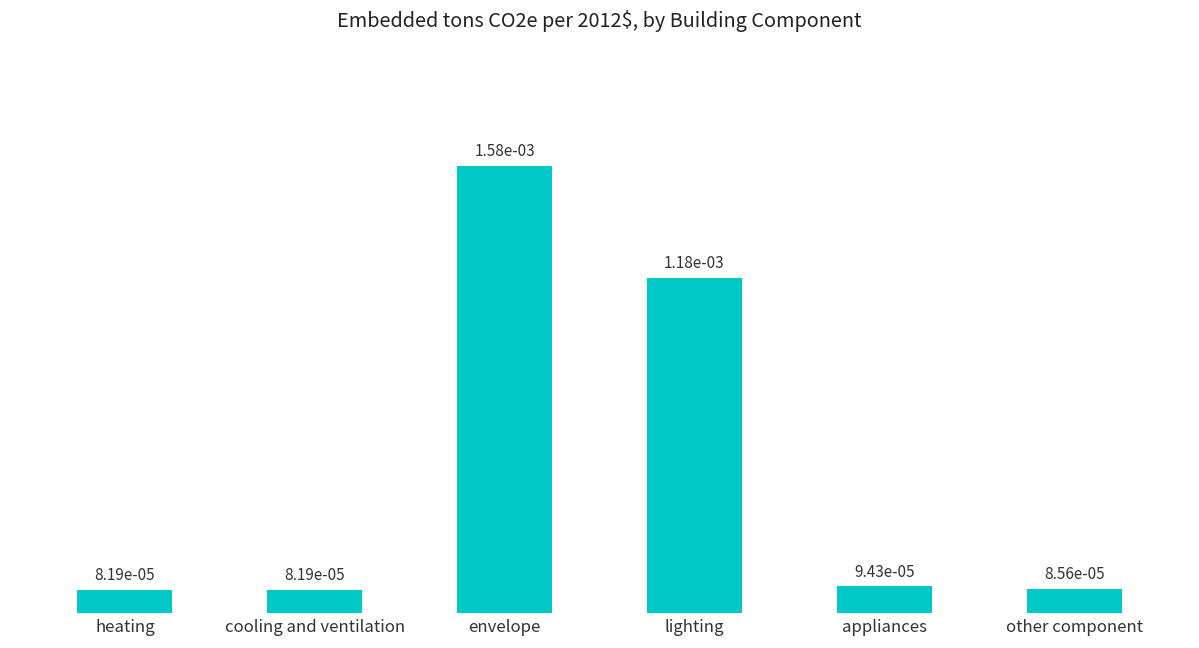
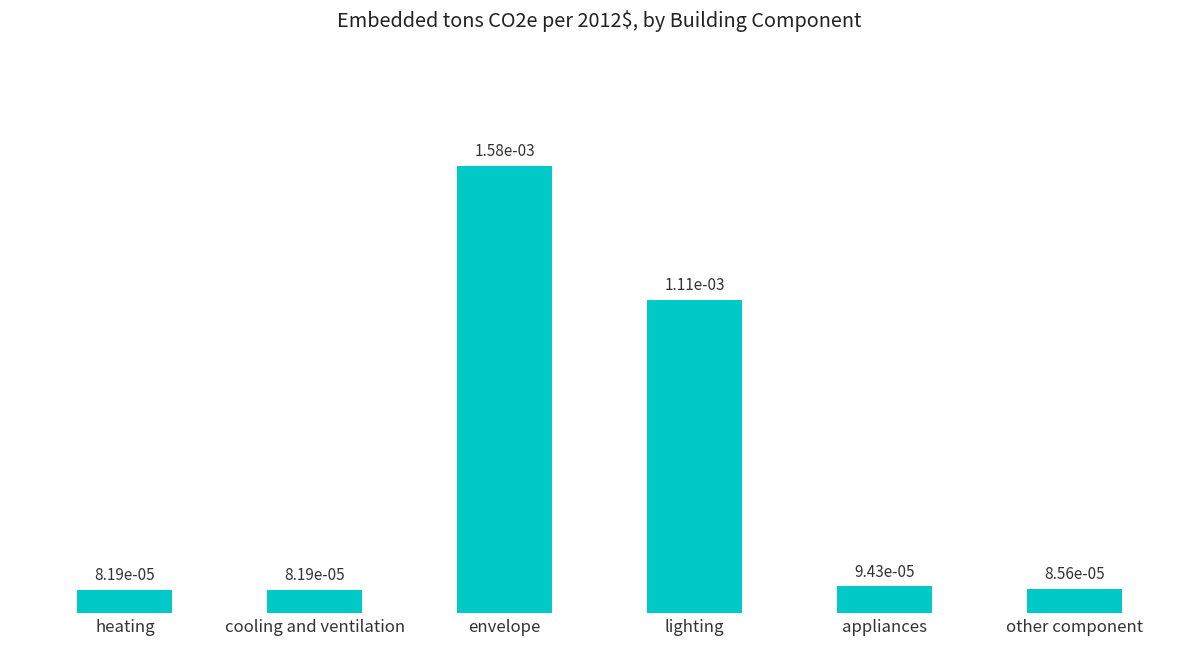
lighting: 1.18e-03 -> 1.11e-03
